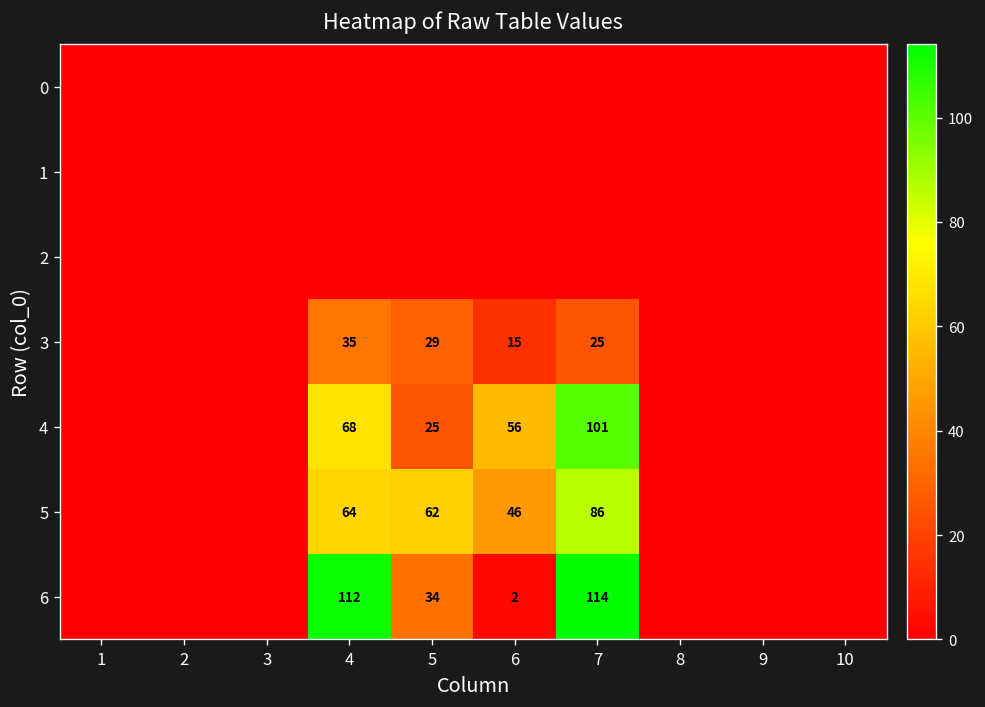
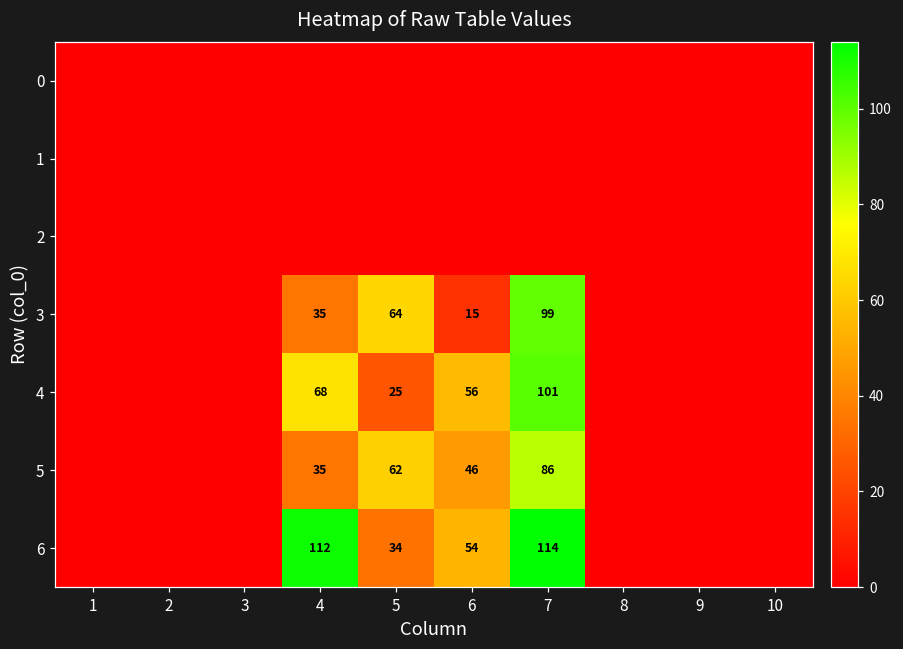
3, 5: 29 -> 64
3, 7: 25 -> 99
5, 4: 64 -> 35
6, 6: 2 -> 54
